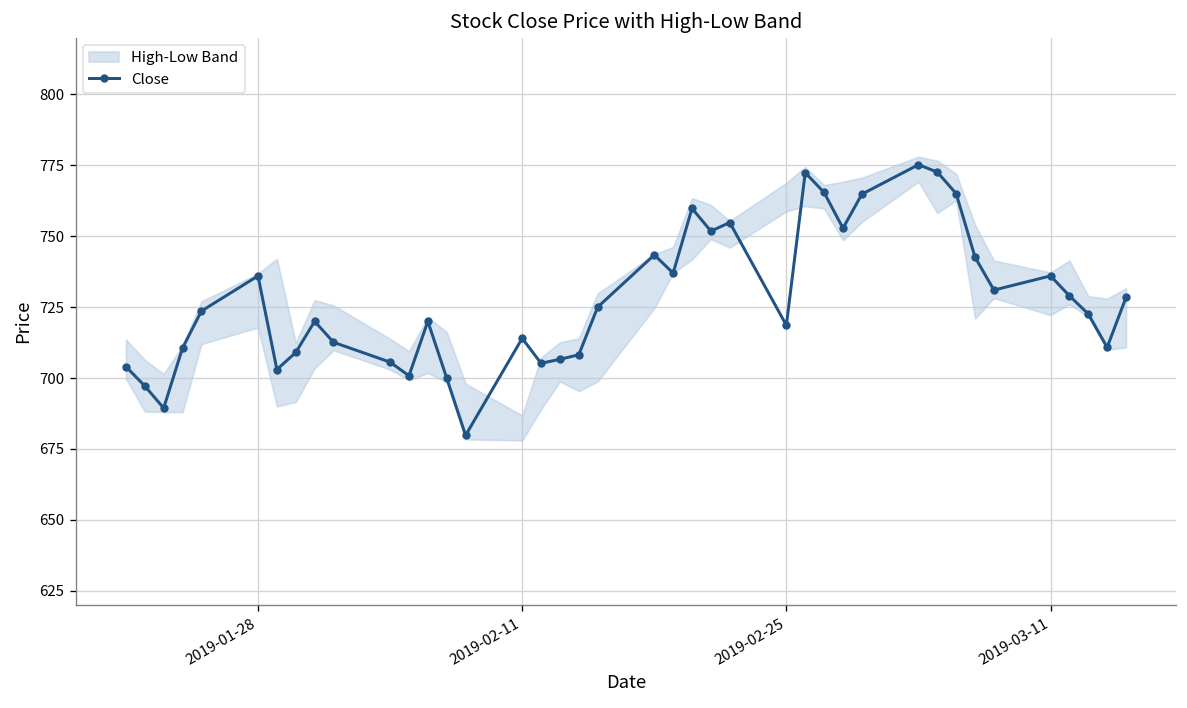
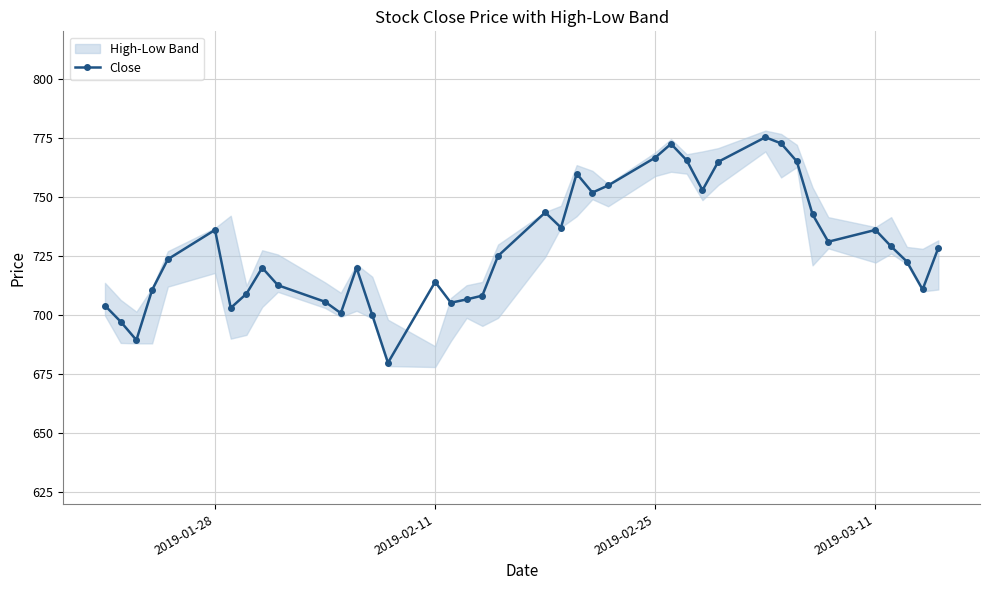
Close, 2019-02-25: 719 -> 767
